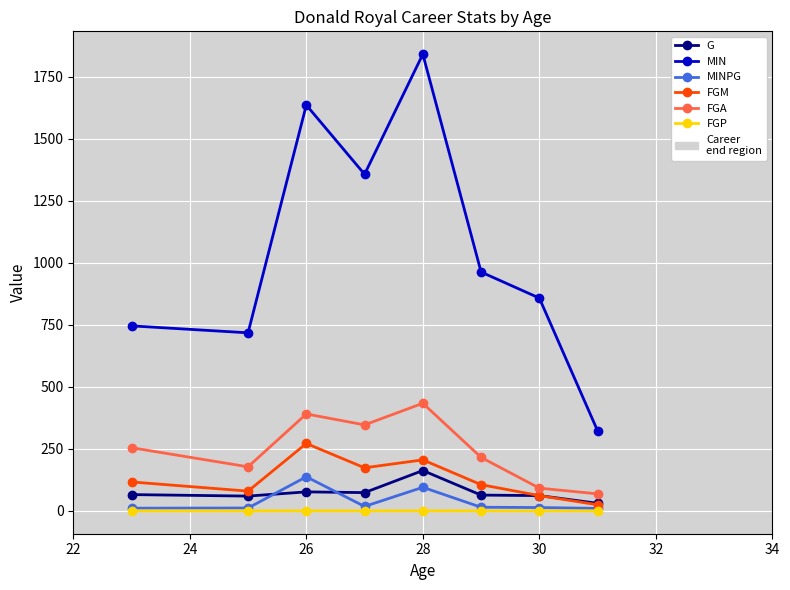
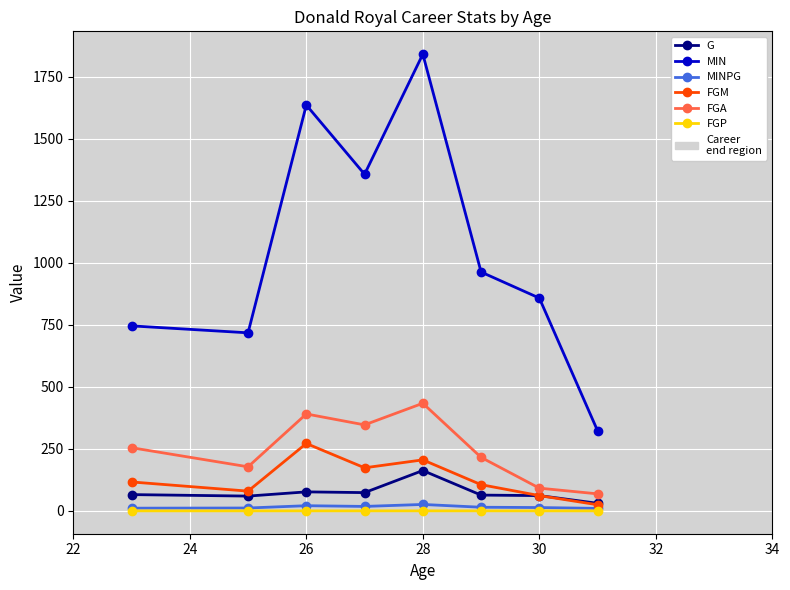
MINPG, 26: 140 -> 20
MINPG, 28: 100 -> 30
